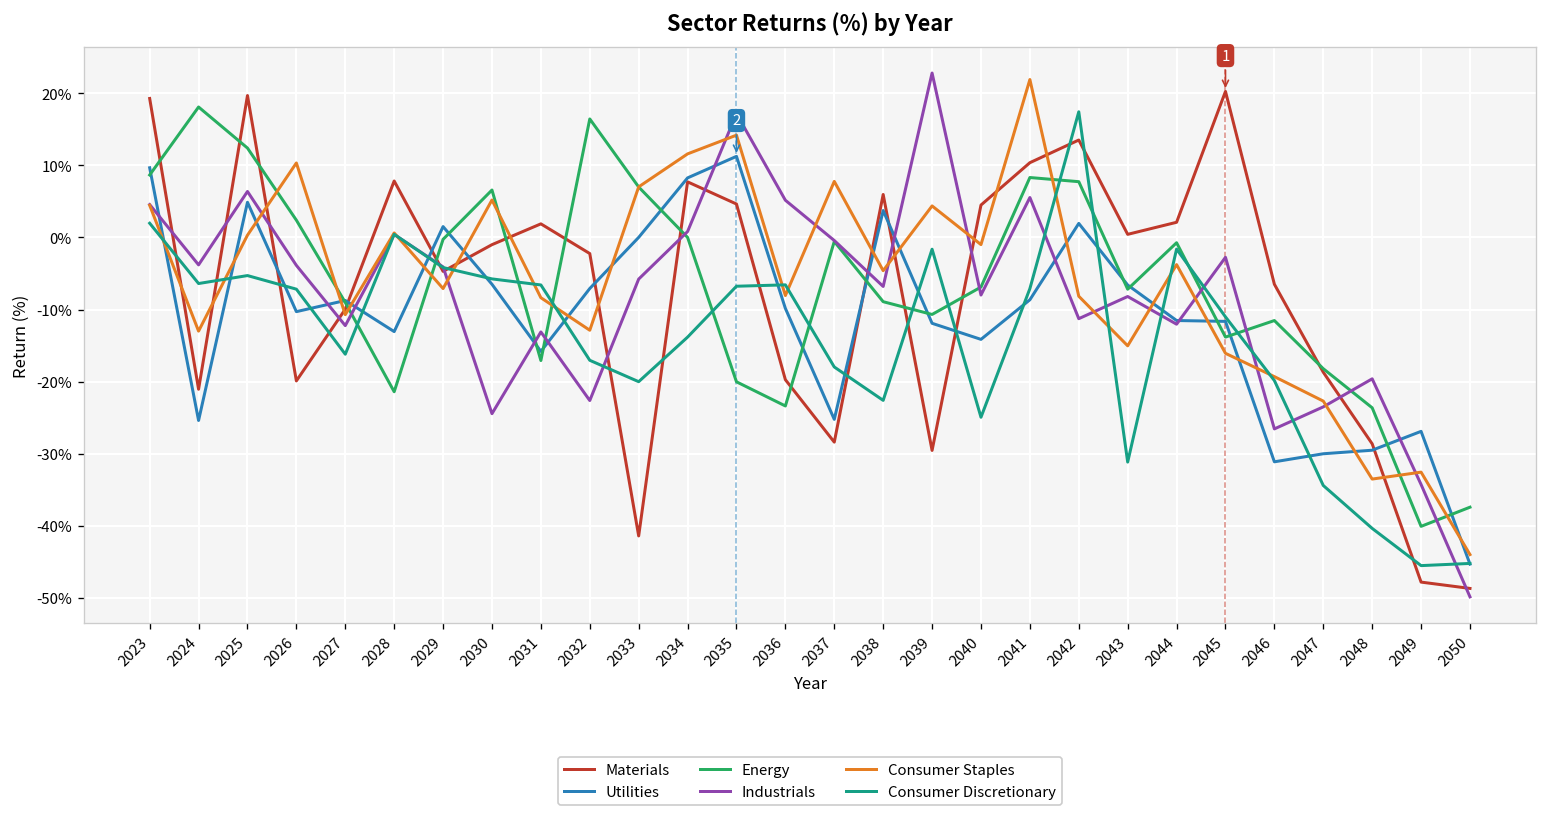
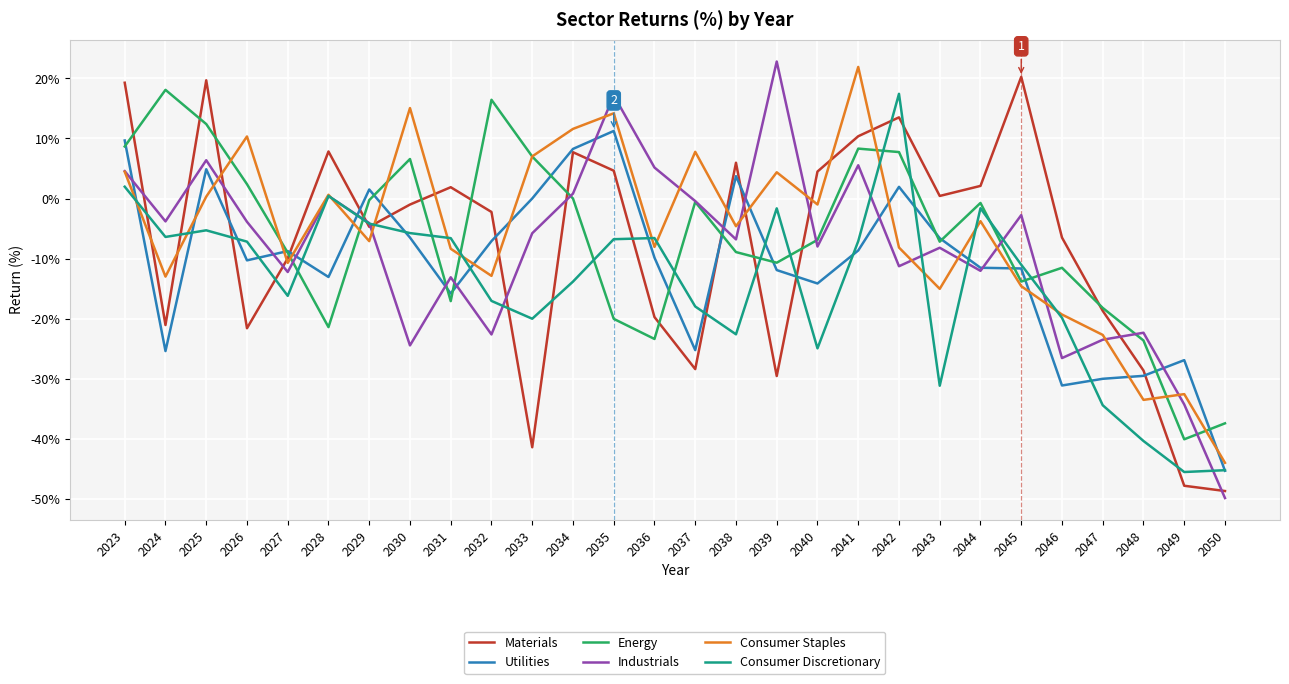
Materials, 2026: -20% -> -22%
Consumer Staples, 2030: 5% -> 15%
Consumer Staples, 2045: -16% -> -15%
Industrials, 2048: -20% -> -22%
